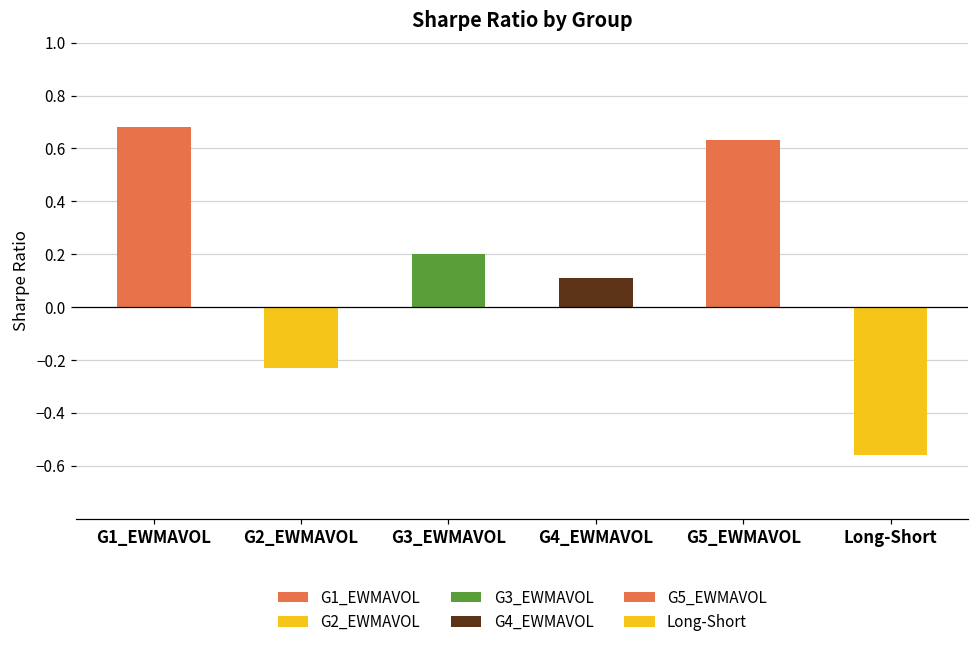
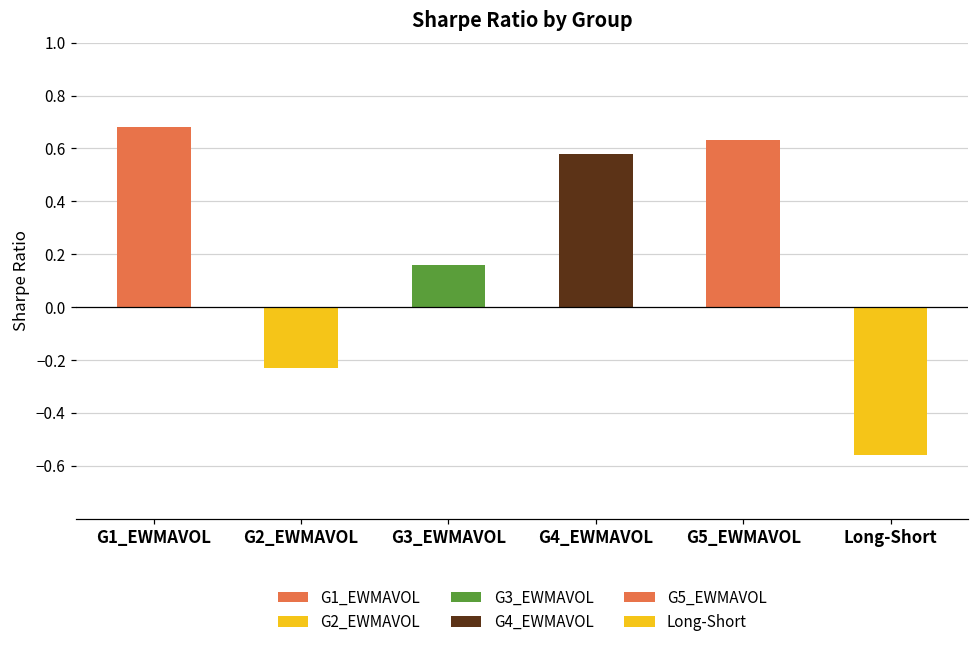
G3_EWMAVOL: 0.20 -> 0.16
G4_EWMAVOL: 0.11 -> 0.58
